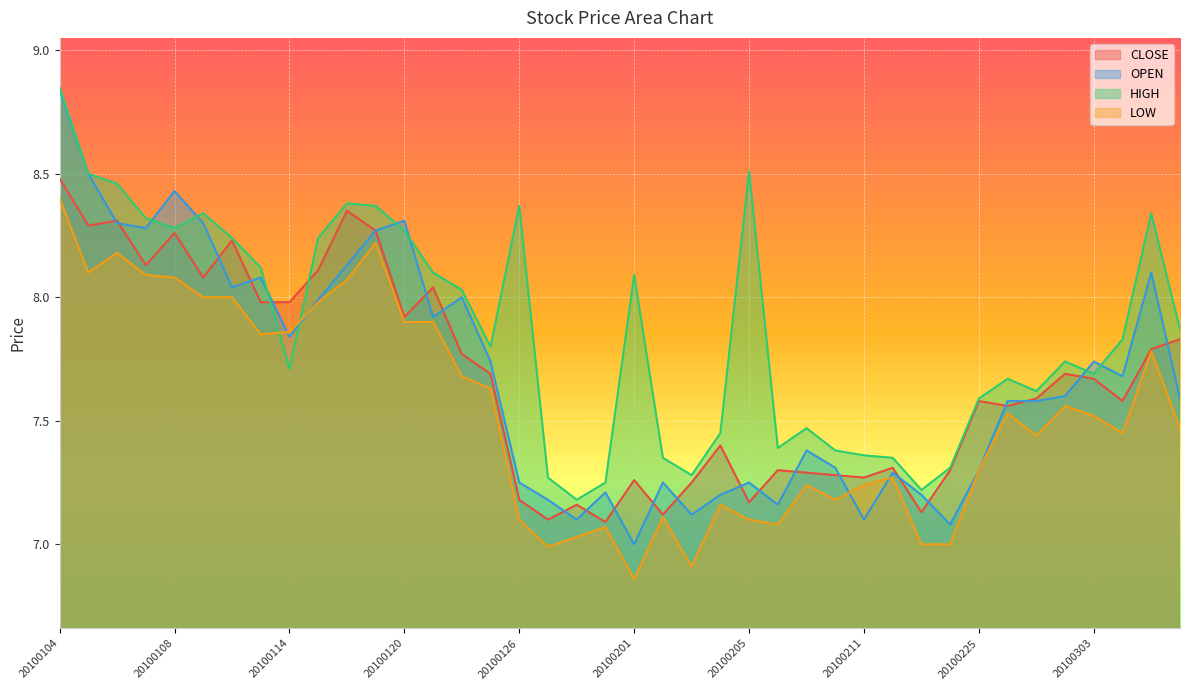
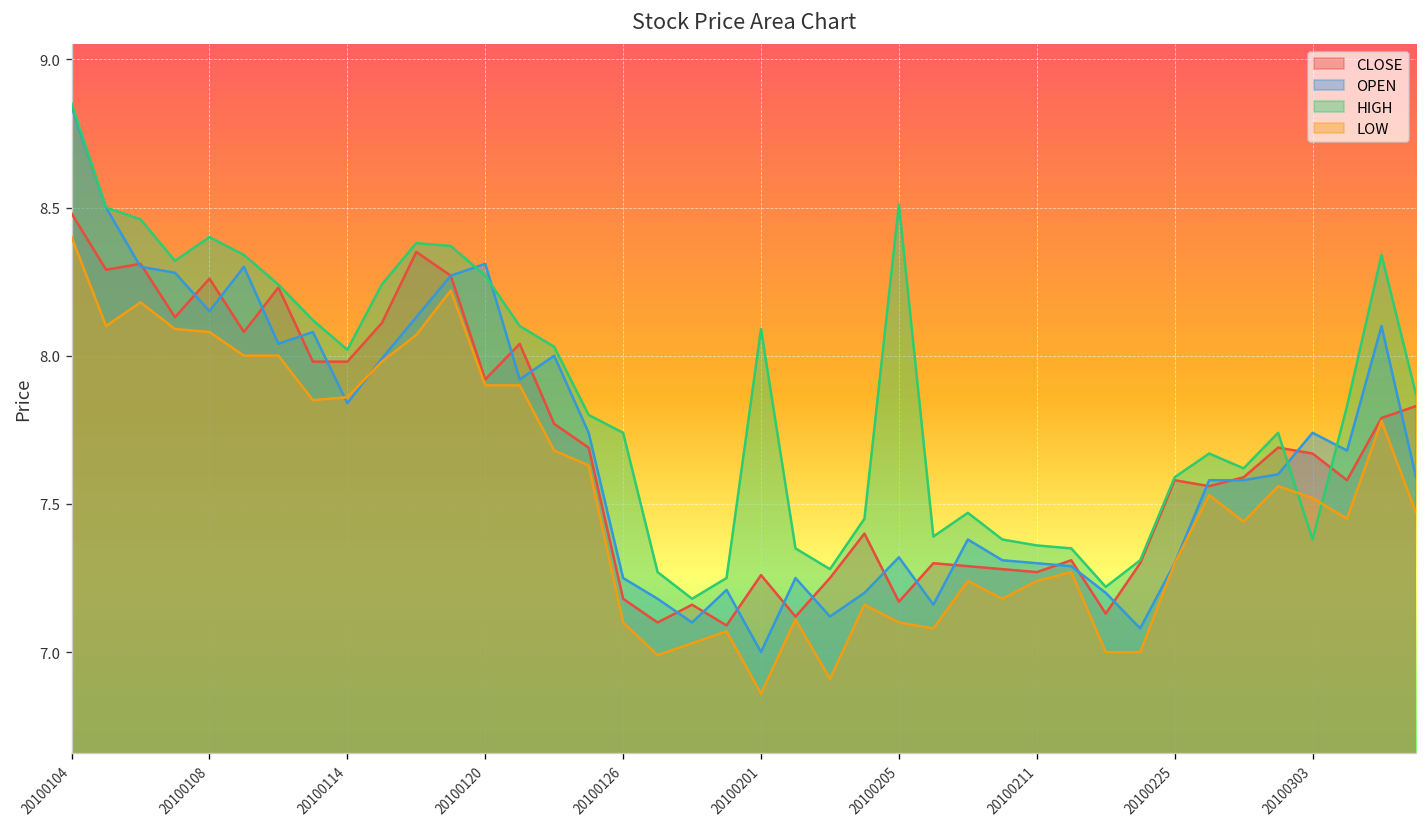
OPEN, 20100108: 8.43 -> 8.15
HIGH, 20100108: 8.28 -> 8.40
HIGH, 20100114: 7.71 -> 8.02
HIGH, 20100126: 8.37 -> 7.74
OPEN, 20100205: 7.25 -> 7.32
OPEN, 20100211: 7.1 -> 7.3
HIGH, 20100303: 7.69 -> 7.38
